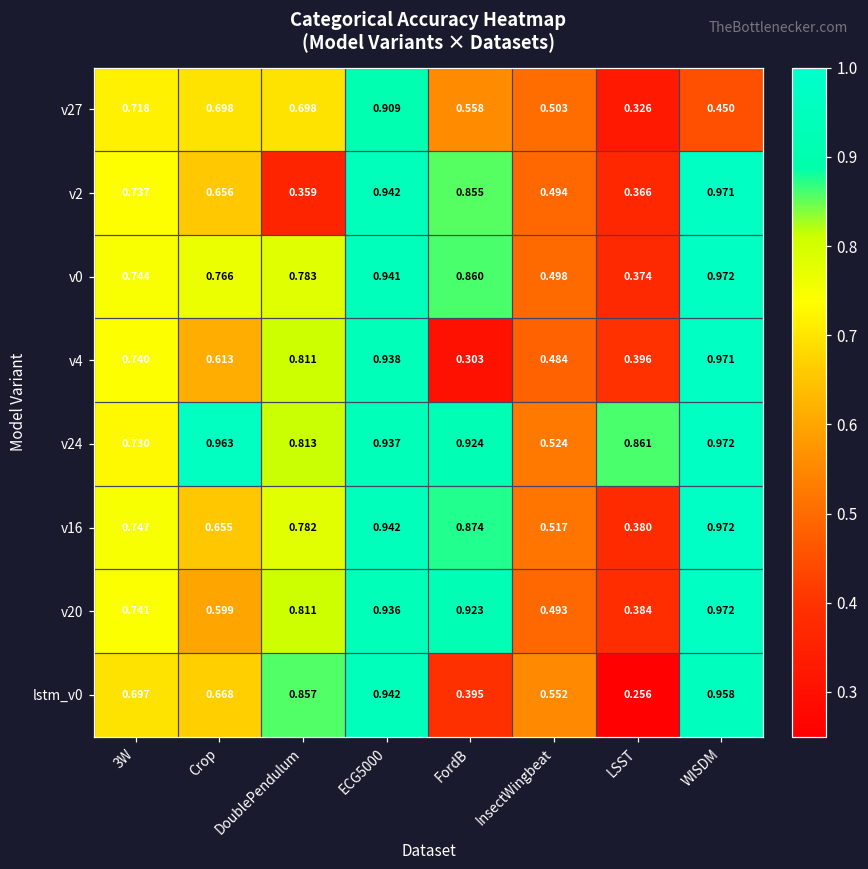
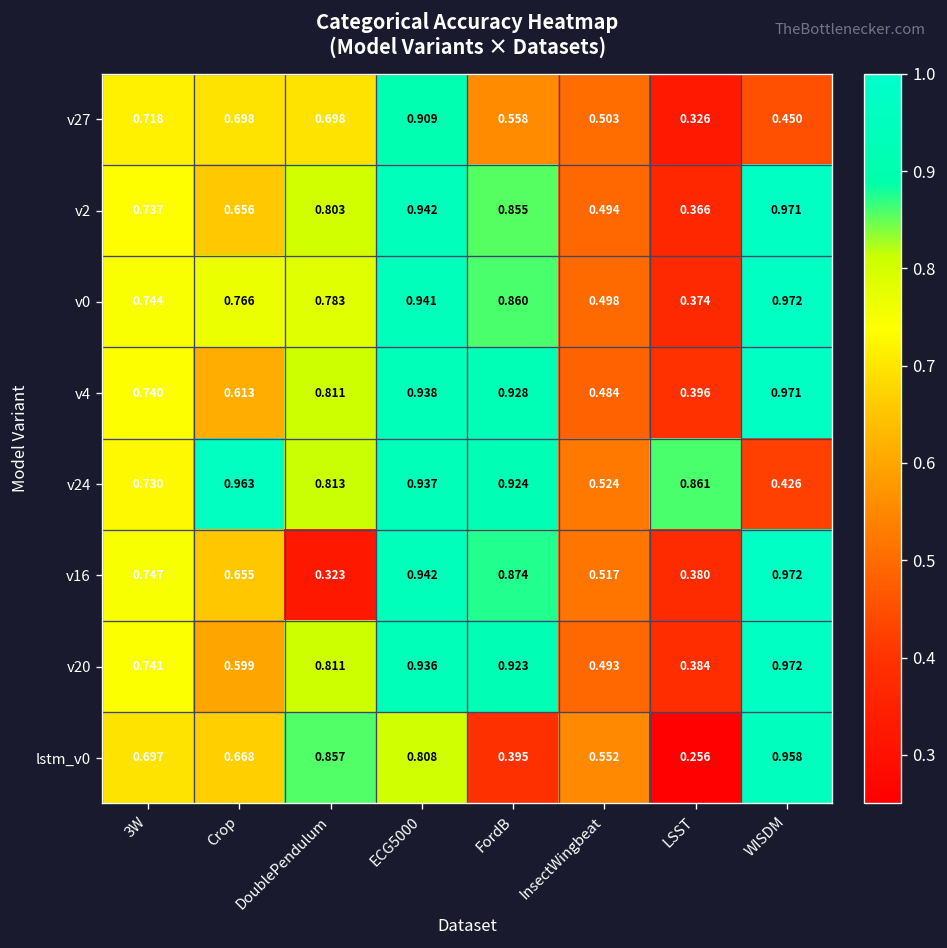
v2, DoublePendulum: 0.359 -> 0.803
v4, FordB: 0.303 -> 0.928
v24, WISDM: 0.972 -> 0.426
v16, DoublePendulum: 0.782 -> 0.323
lstm_v0, ECG5000: 0.942 -> 0.808
